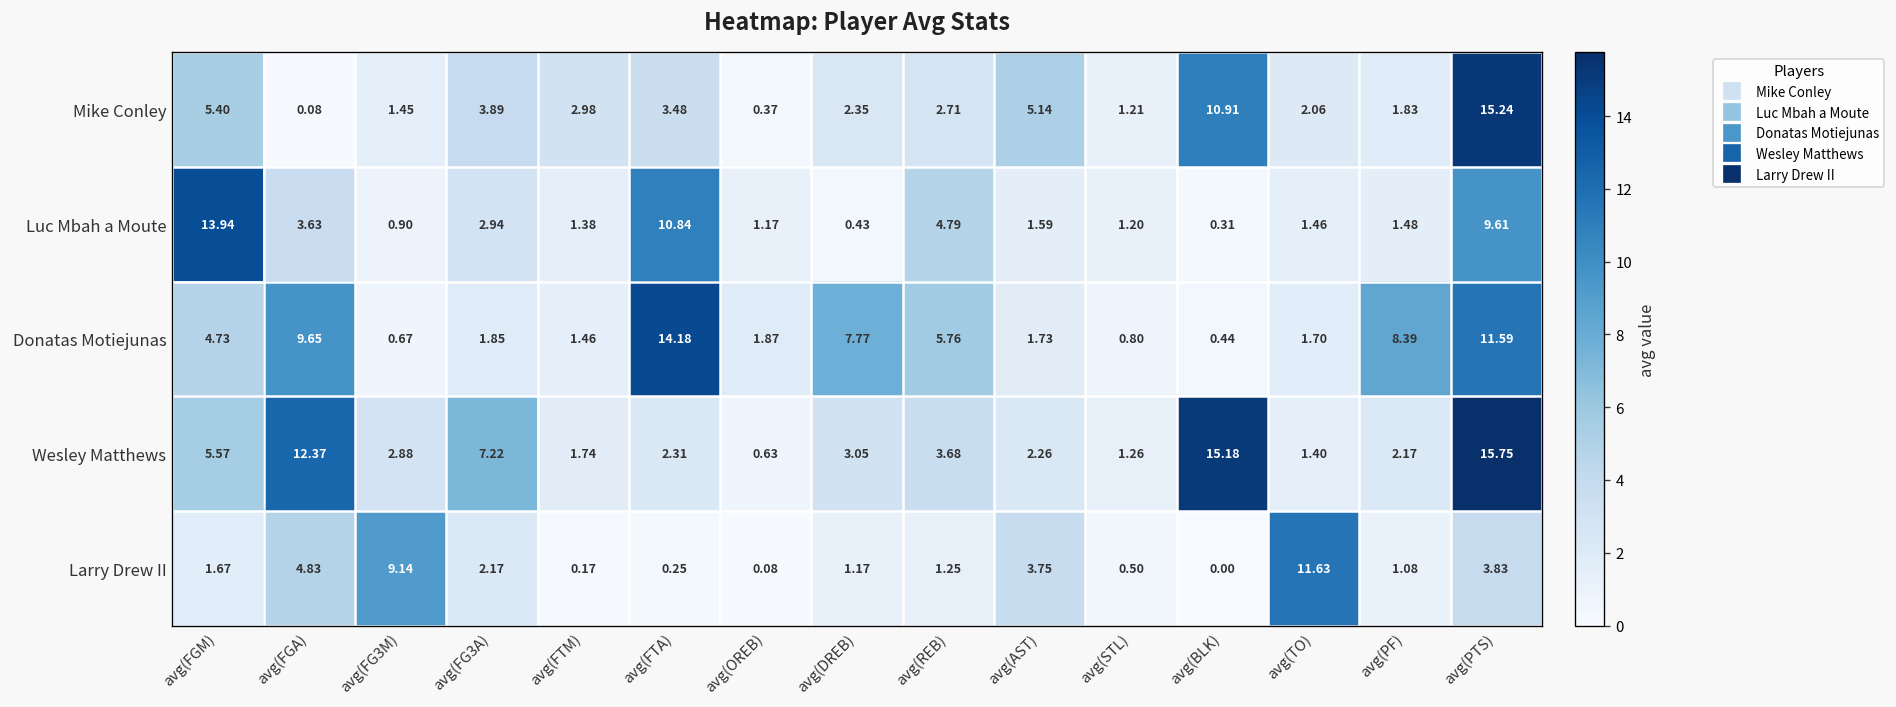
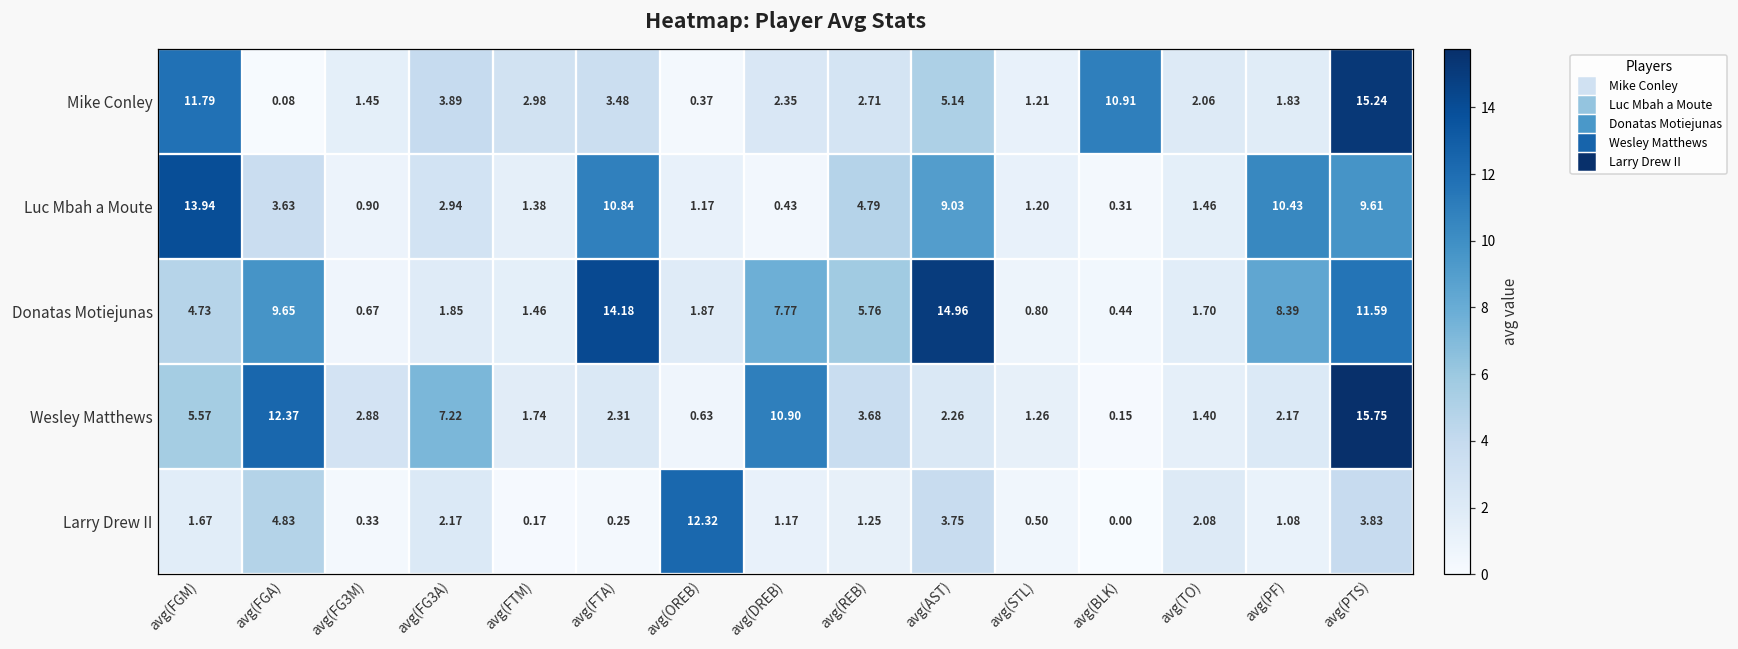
Mike Conley, avg(FGM): 5.40 -> 11.79
Luc Mbah a Moute, avg(AST): 1.59 -> 9.03
Luc Mbah a Moute, avg(PF): 1.48 -> 10.43
Donatas Motiejunas, avg(AST): 1.73 -> 14.96
Wesley Matthews, avg(DREB): 3.05 -> 10.90
Wesley Matthews, avg(BLK): 15.18 -> 0.15
Larry Drew II, avg(FG3M): 9.14 -> 0.33
Larry Drew II, avg(OREB): 0.08 -> 12.32
Larry Drew II, avg(TO): 11.63 -> 2.08
